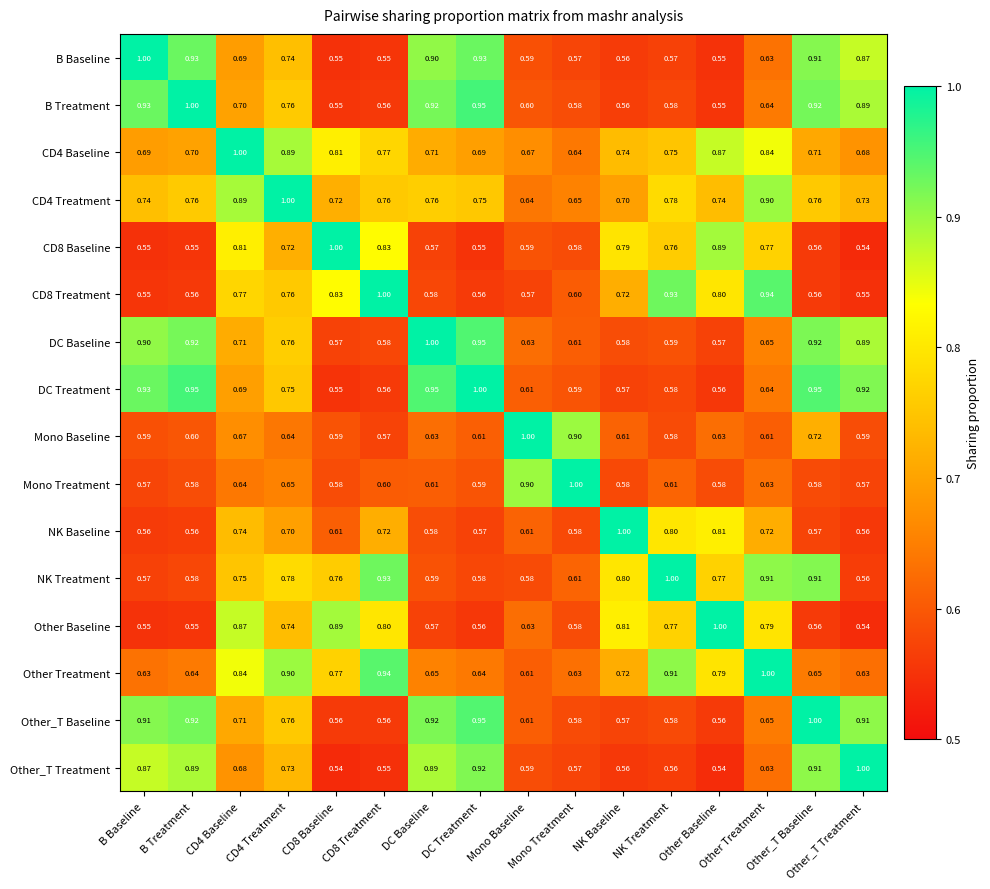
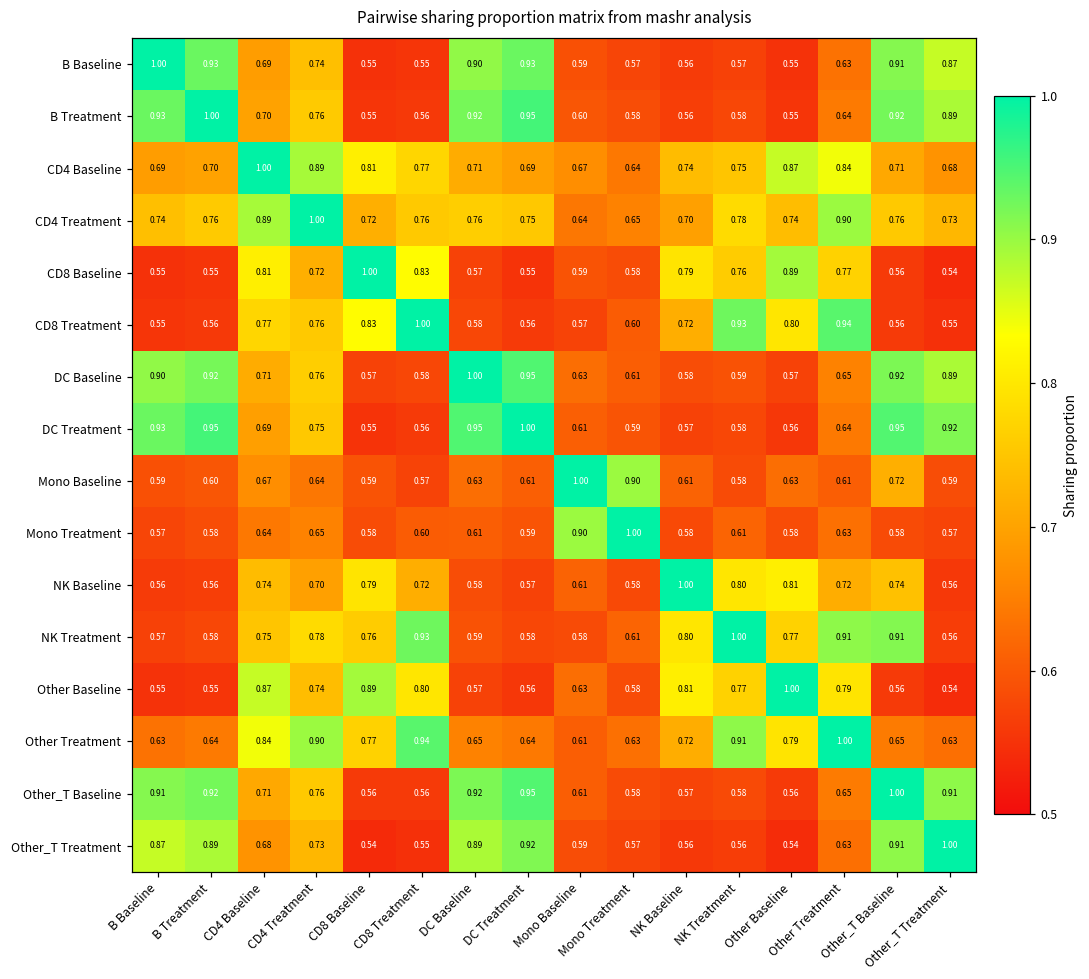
NK Baseline, CD8 Baseline: 0.61 -> 0.79
NK Baseline, Other_T Baseline: 0.57 -> 0.74
